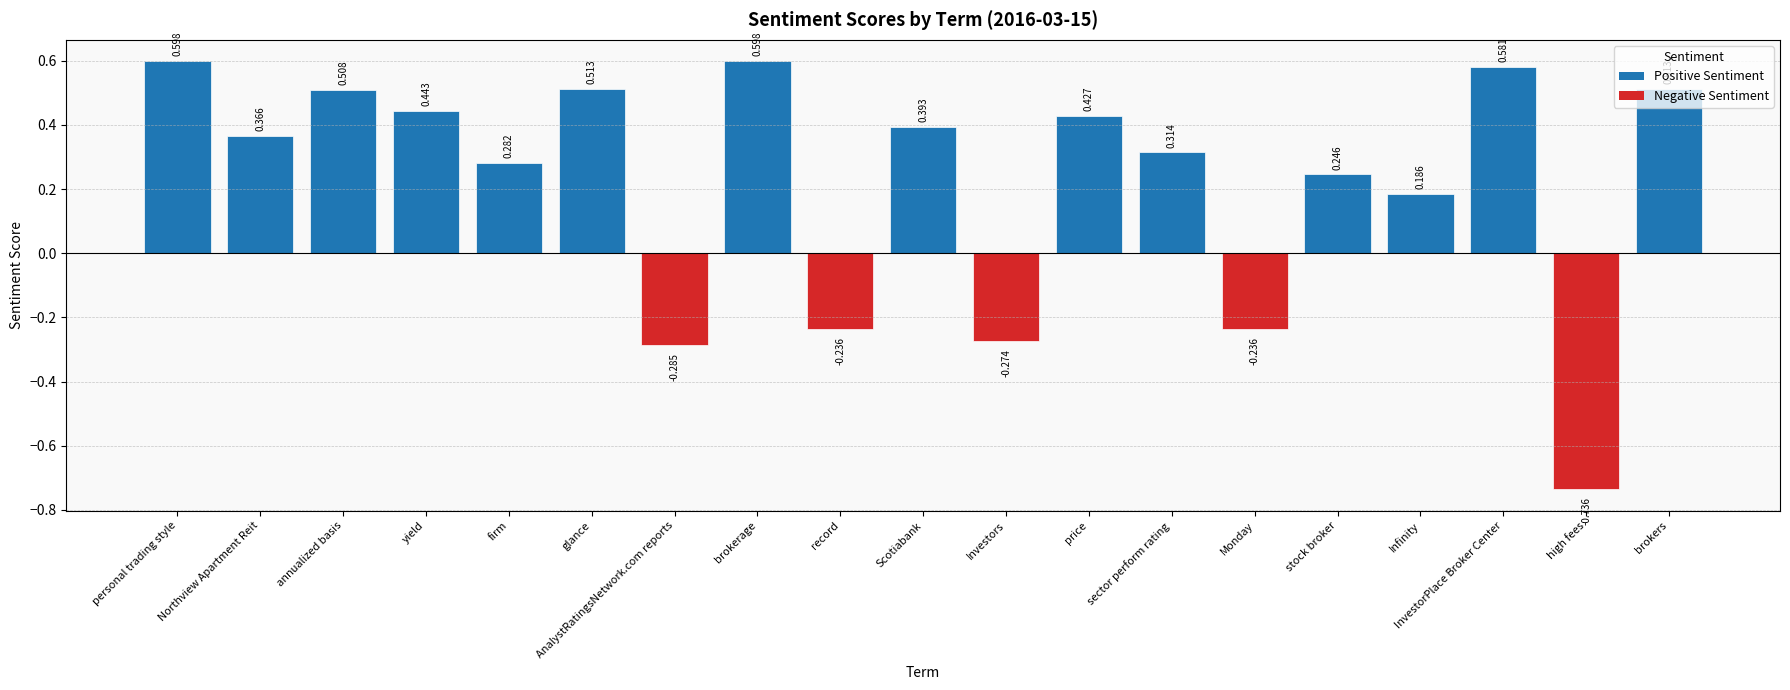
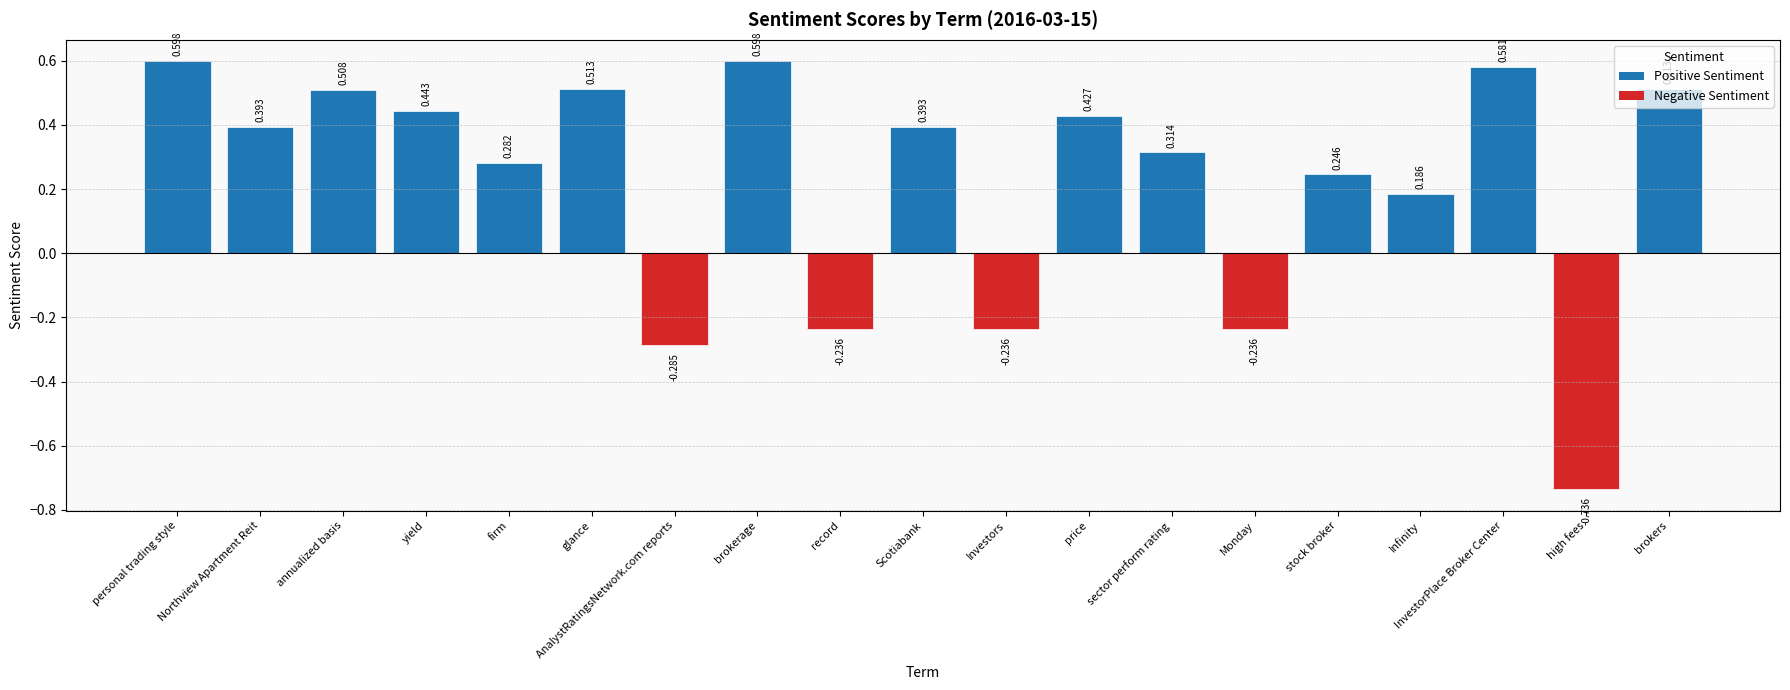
Northview Apartment Reit: 0.366 -> 0.393
Investors: -0.274 -> -0.236
